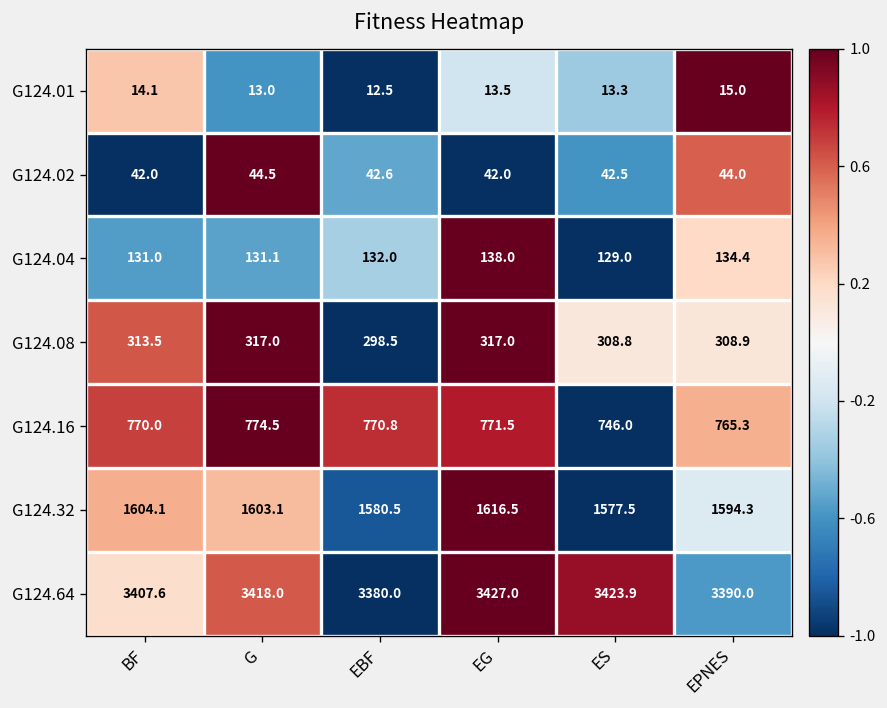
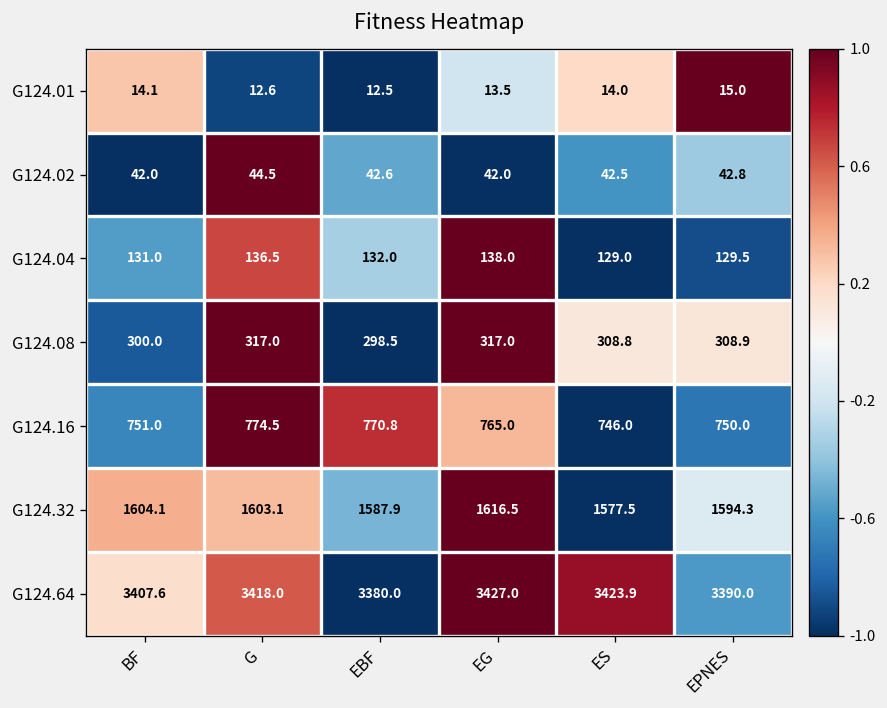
G124.01, G: 13.0 -> 12.6
G124.01, ES: 13.3 -> 14.0
G124.02, EPNES: 44.0 -> 42.8
G124.04, G: 131.1 -> 136.5
G124.04, EPNES: 134.4 -> 129.5
G124.08, BF: 313.5 -> 300.0
G124.16, BF: 770.0 -> 751.0
G124.16, EG: 771.5 -> 765.0
G124.16, EPNES: 765.3 -> 750.0
G124.32, EBF: 1580.5 -> 1587.9
